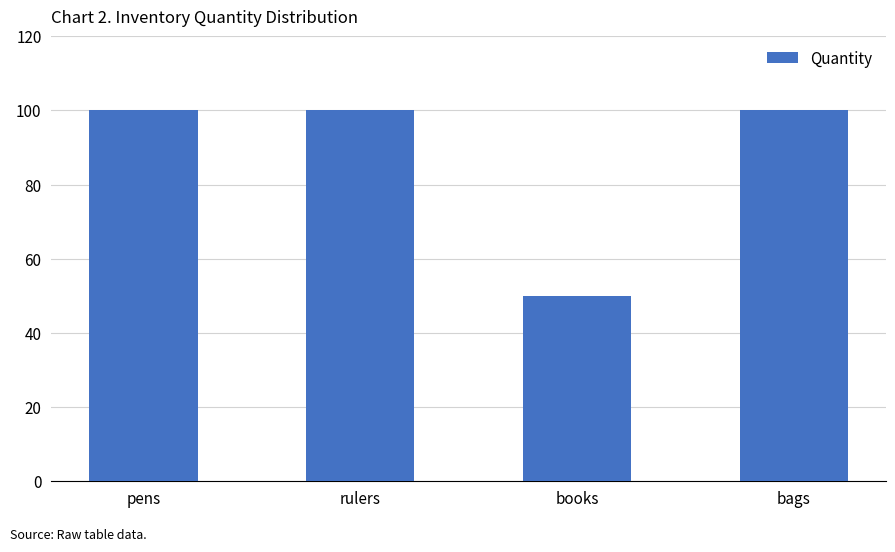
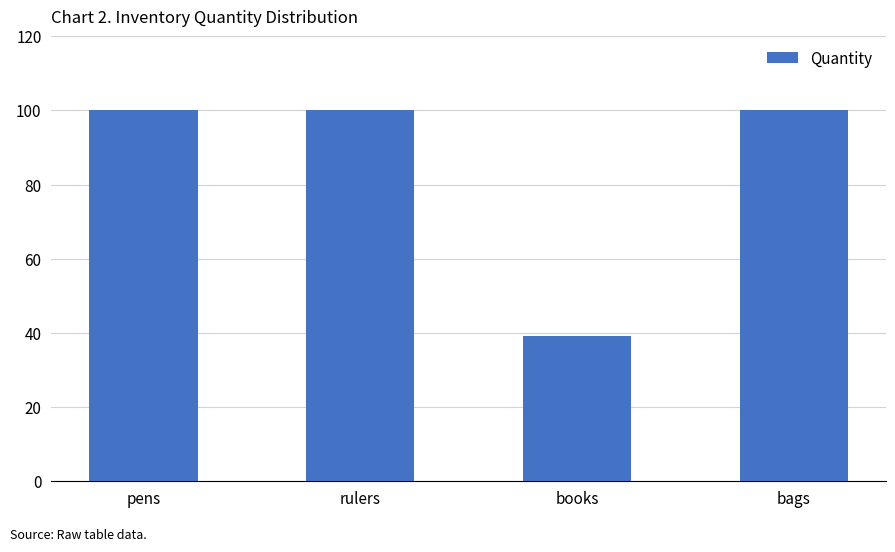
books: 50 -> 39
